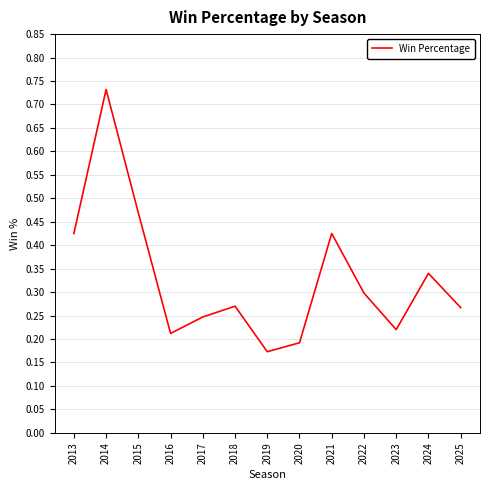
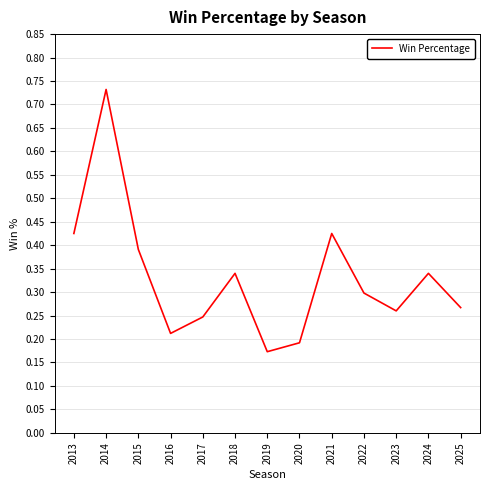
2015: 0.47 -> 0.39
2018: 0.27 -> 0.34
2023: 0.22 -> 0.26
